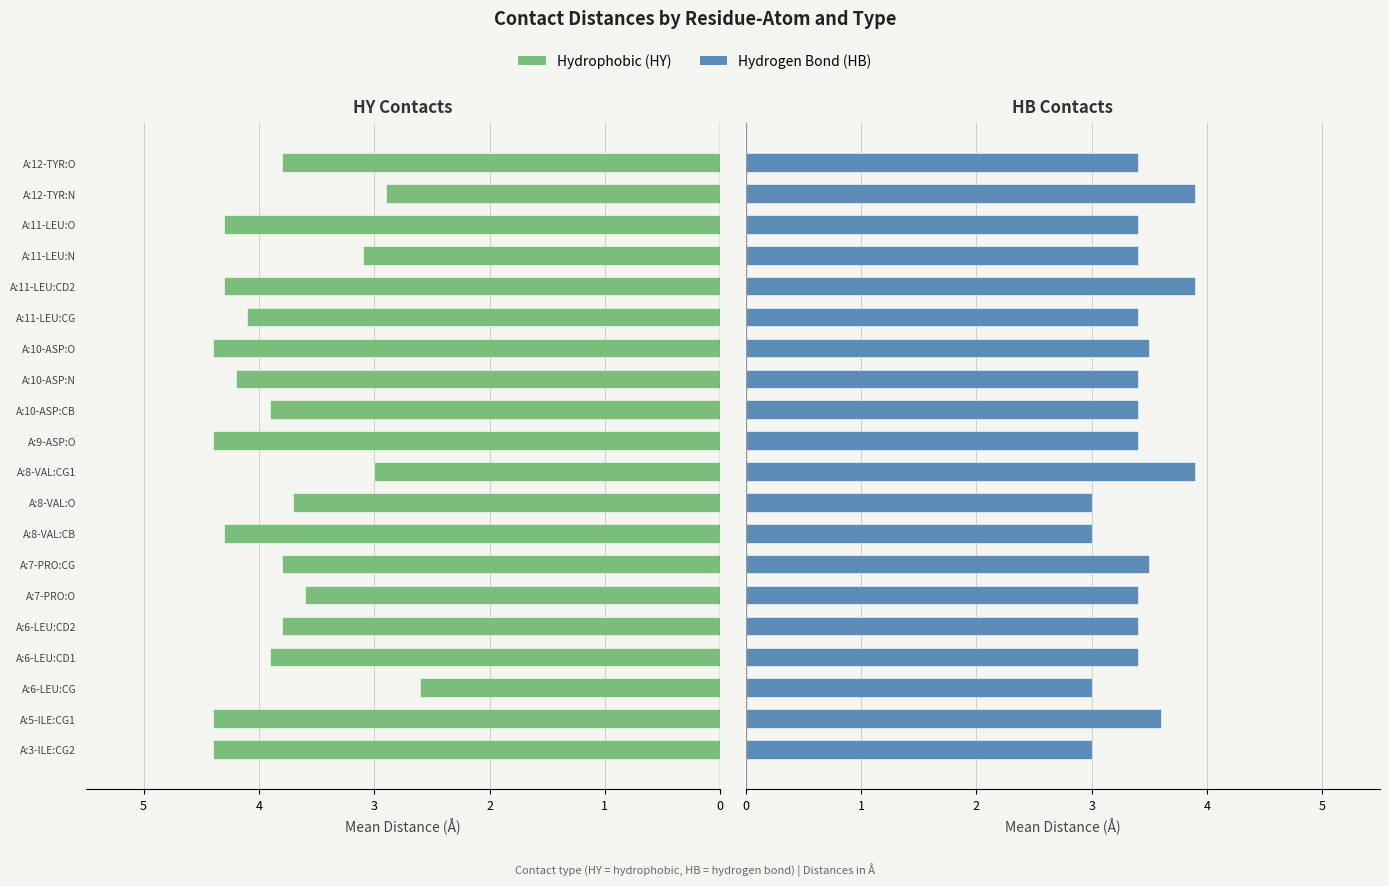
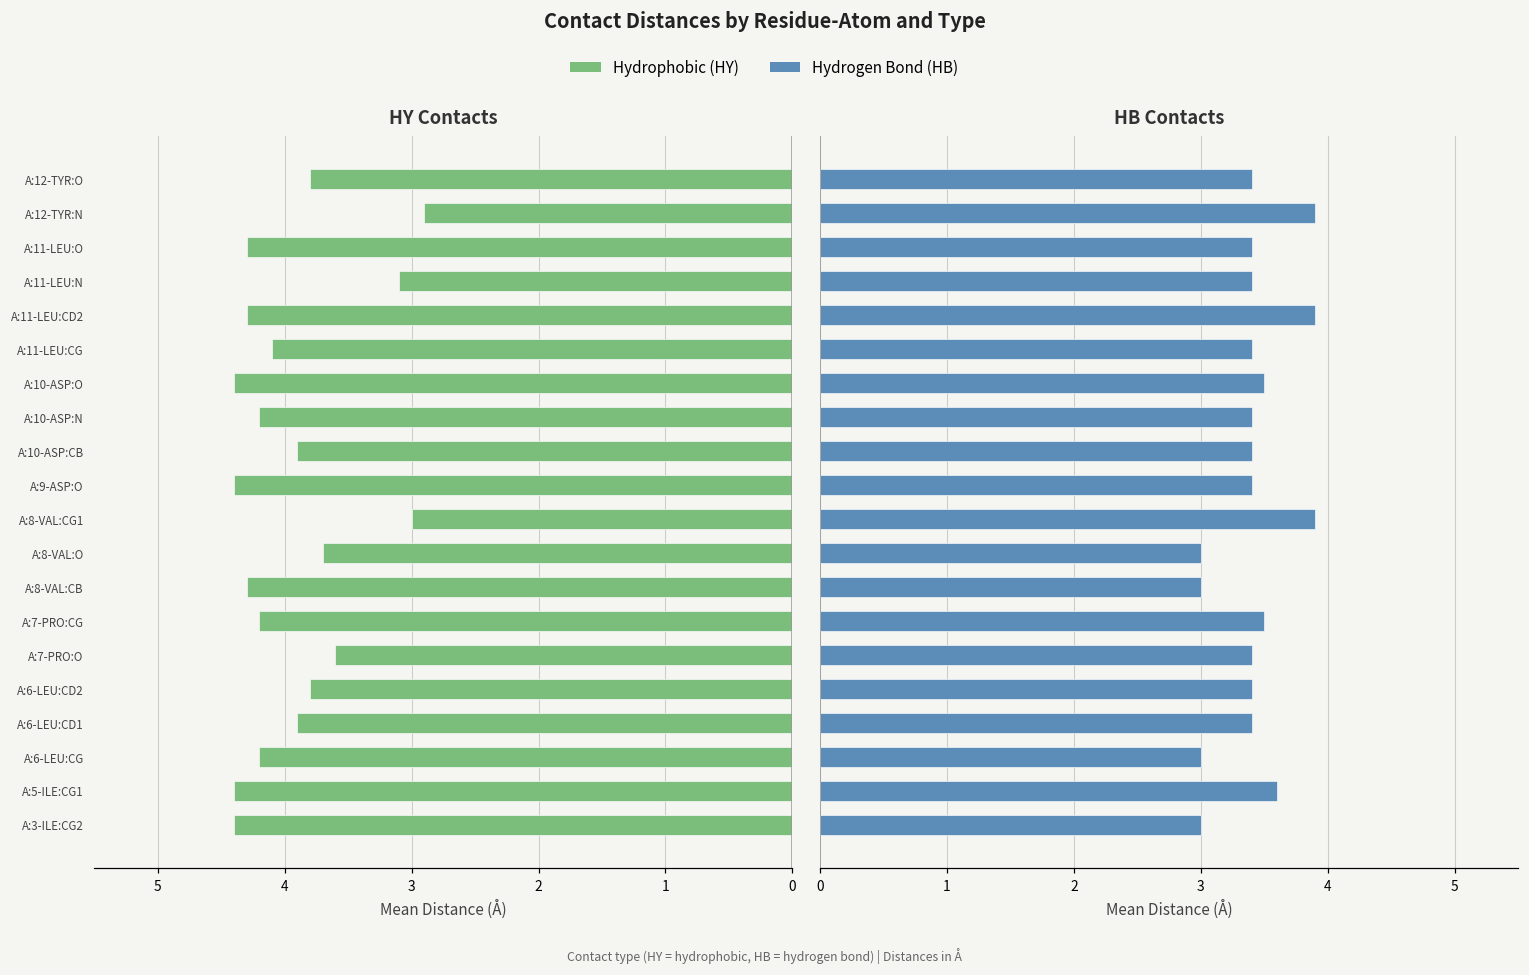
HY Contacts, A:7-PRO:CG: 3.8 -> 4.2
HY Contacts, A:6-LEU:CG: 2.6 -> 4.2
